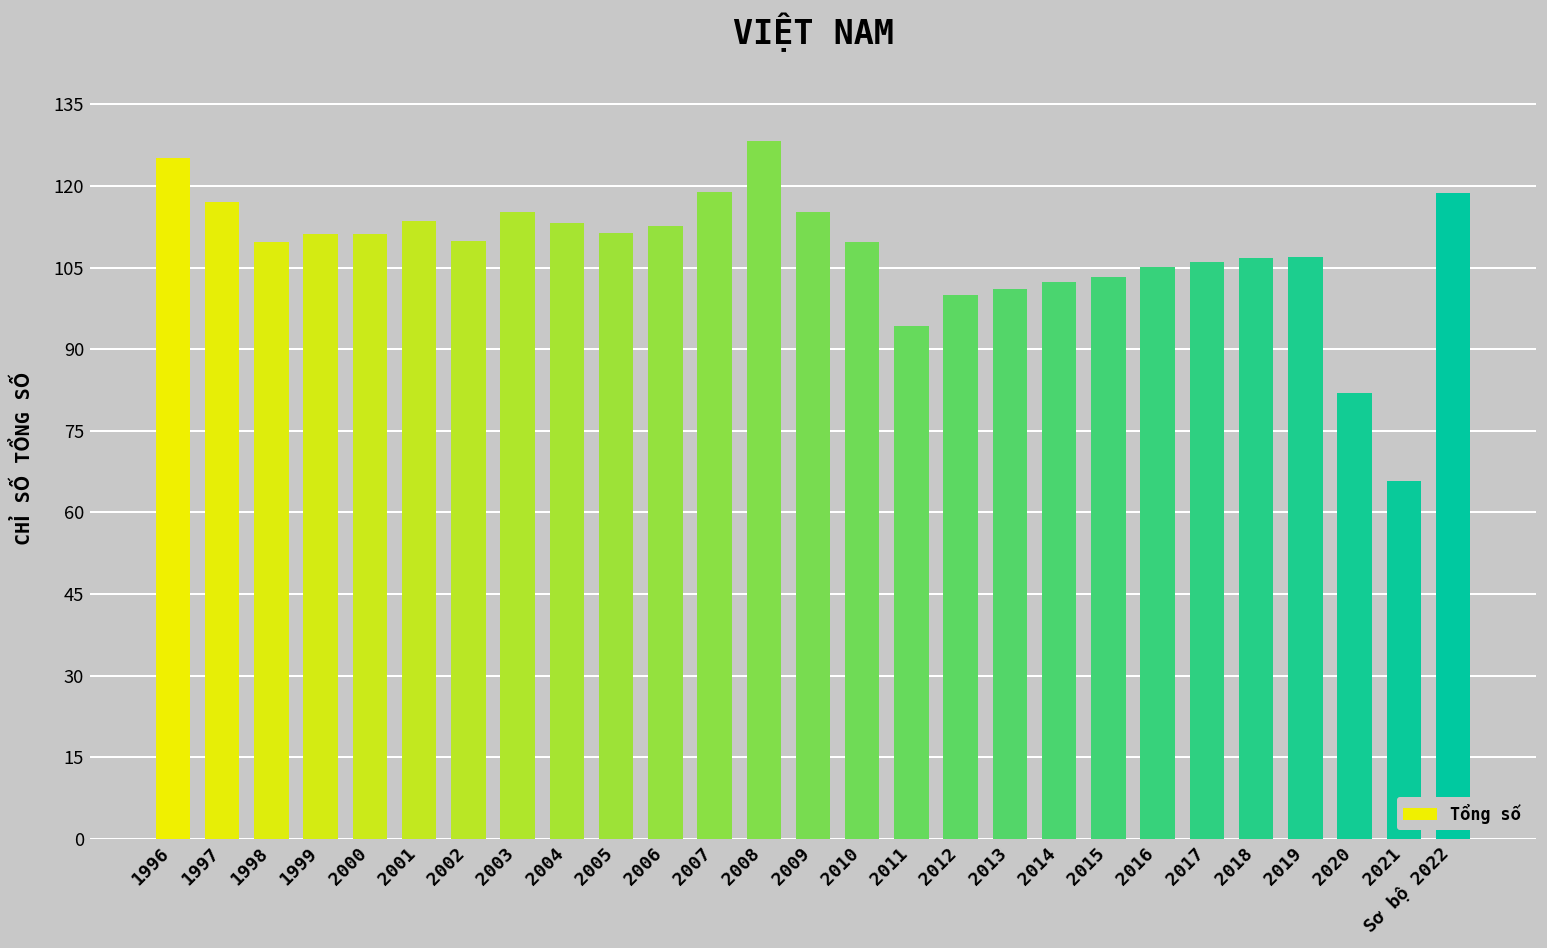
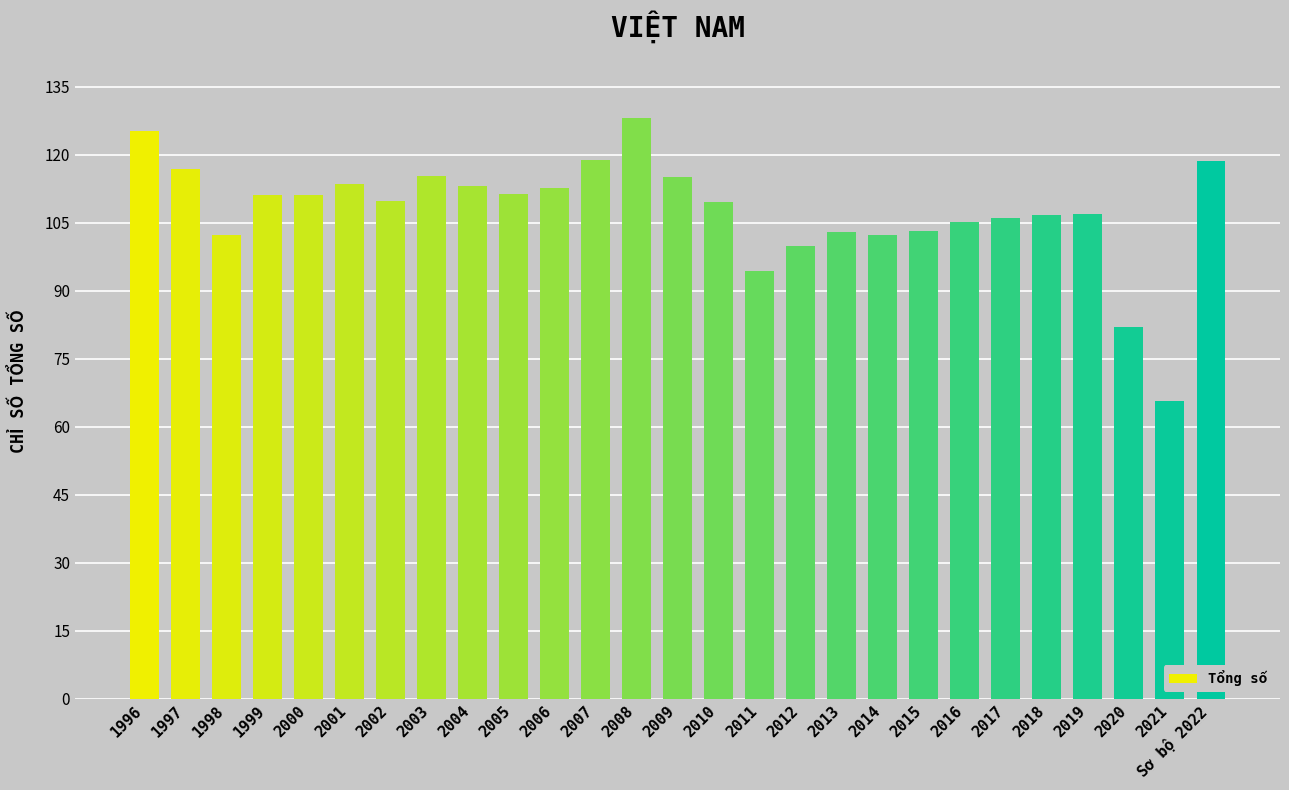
1998: 110 -> 102
2013: 101 -> 103
